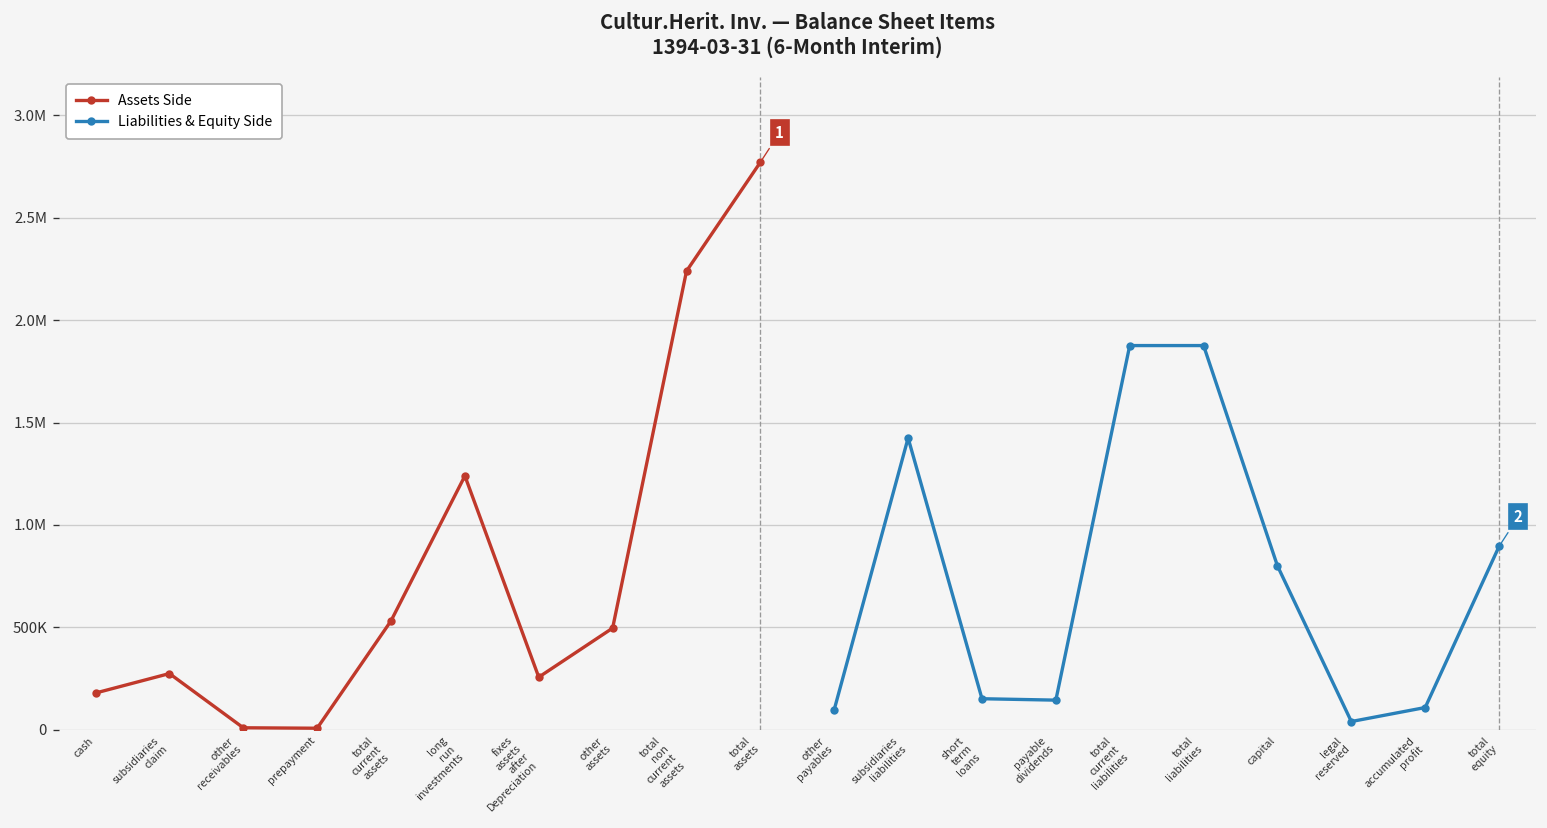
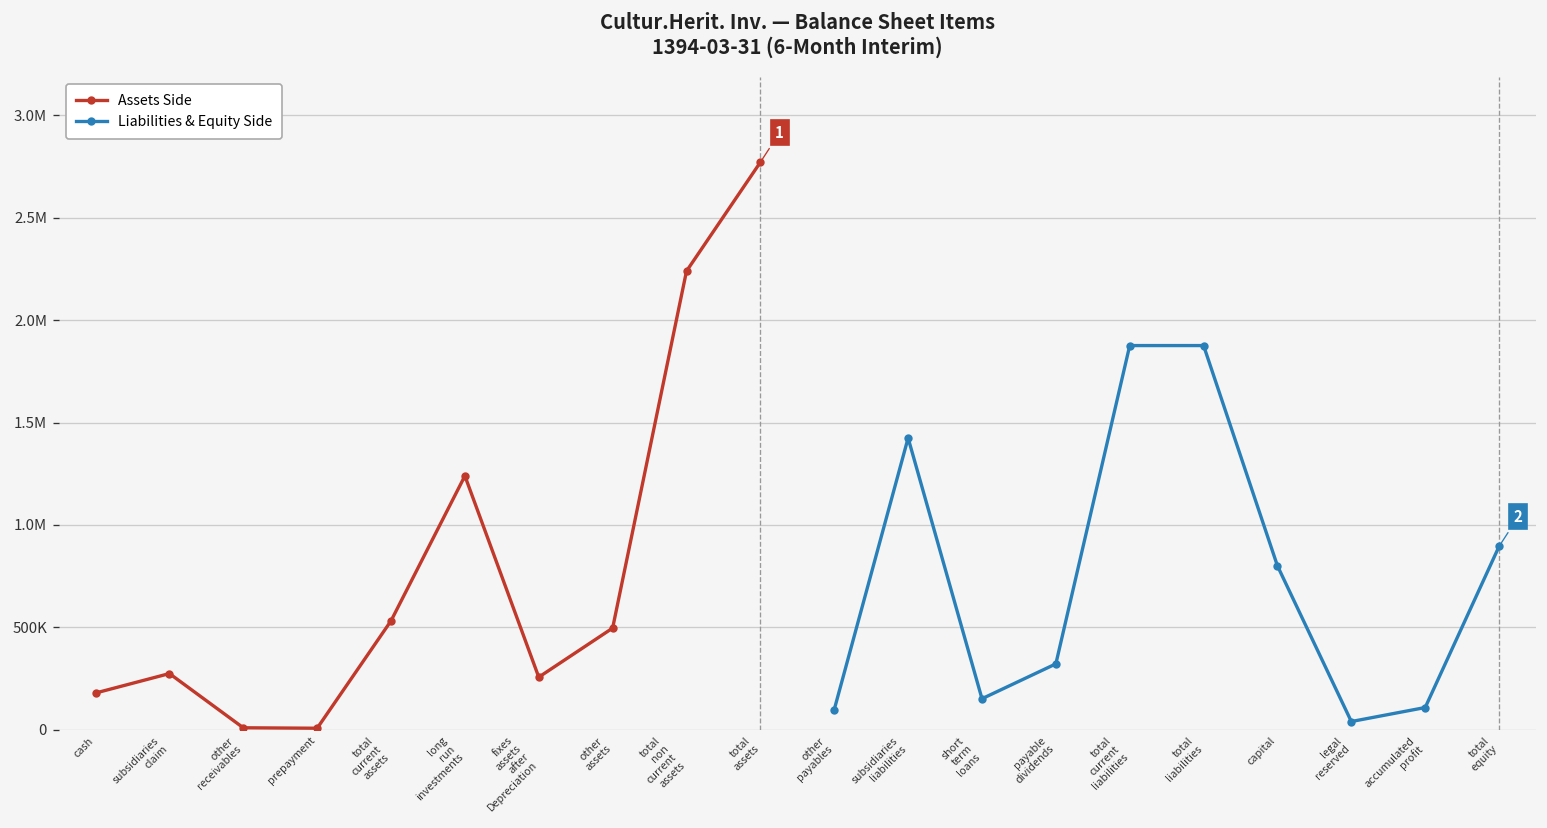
Liabilities & Equity Side, payable dividends: 140000 -> 320000
